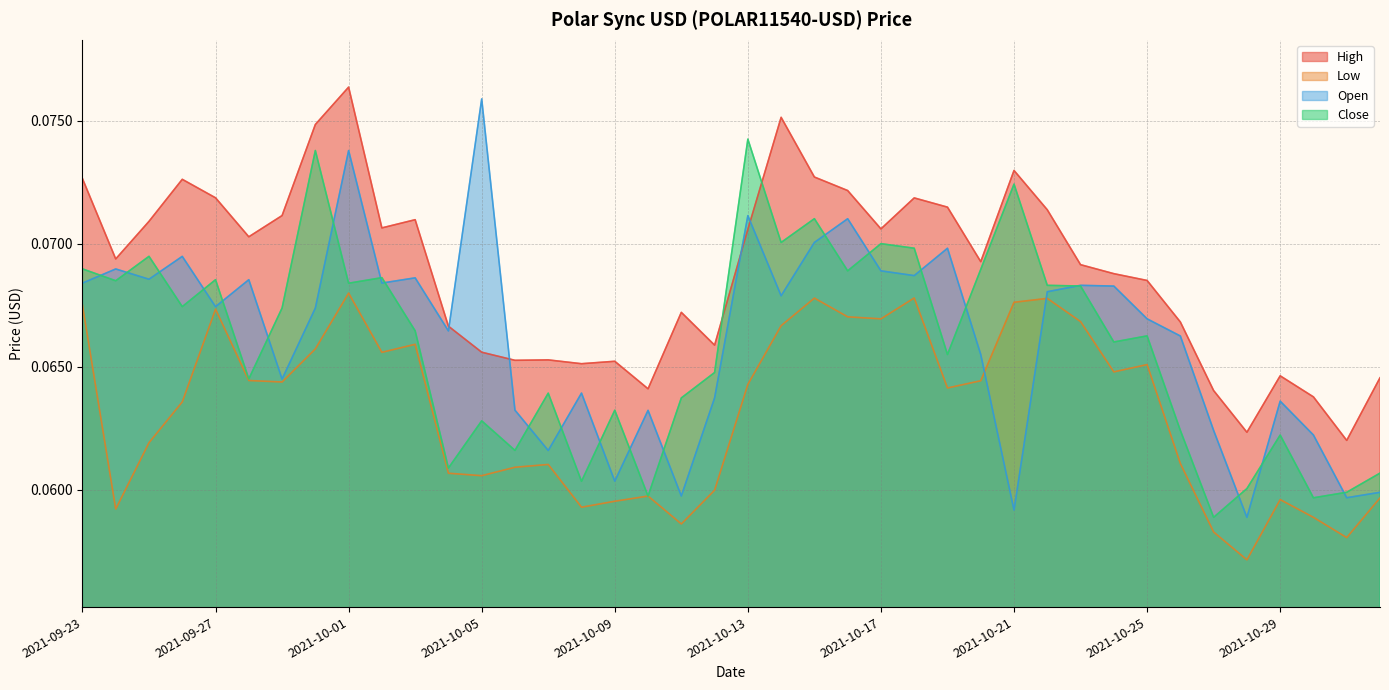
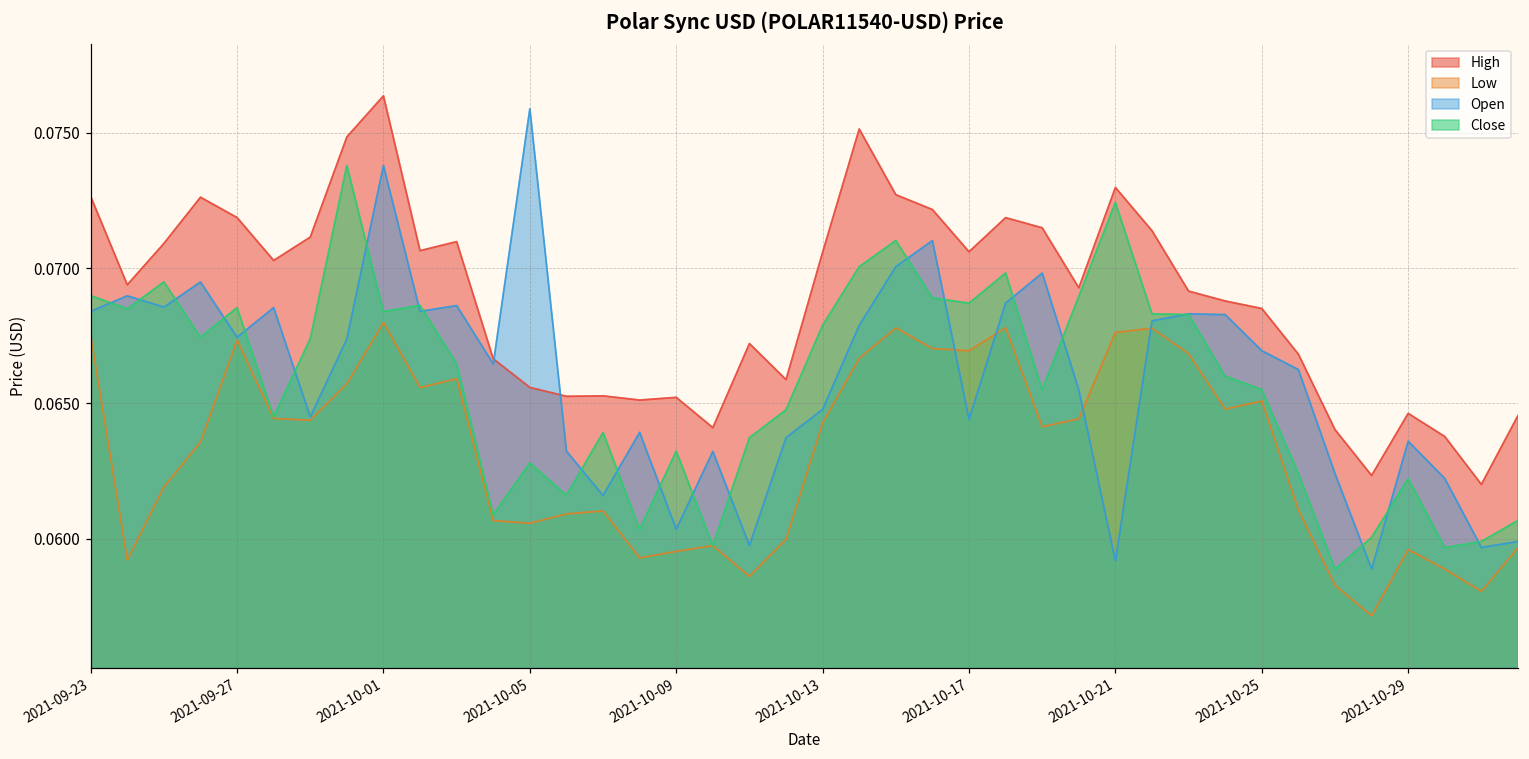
Open, 2021-10-13: 0.0711 -> 0.0648
Close, 2021-10-13: 0.0742 -> 0.0679
Open, 2021-10-17: 0.0689 -> 0.0644
Close, 2021-10-17: 0.0700 -> 0.0687
Close, 2021-10-25: 0.0663 -> 0.0655
